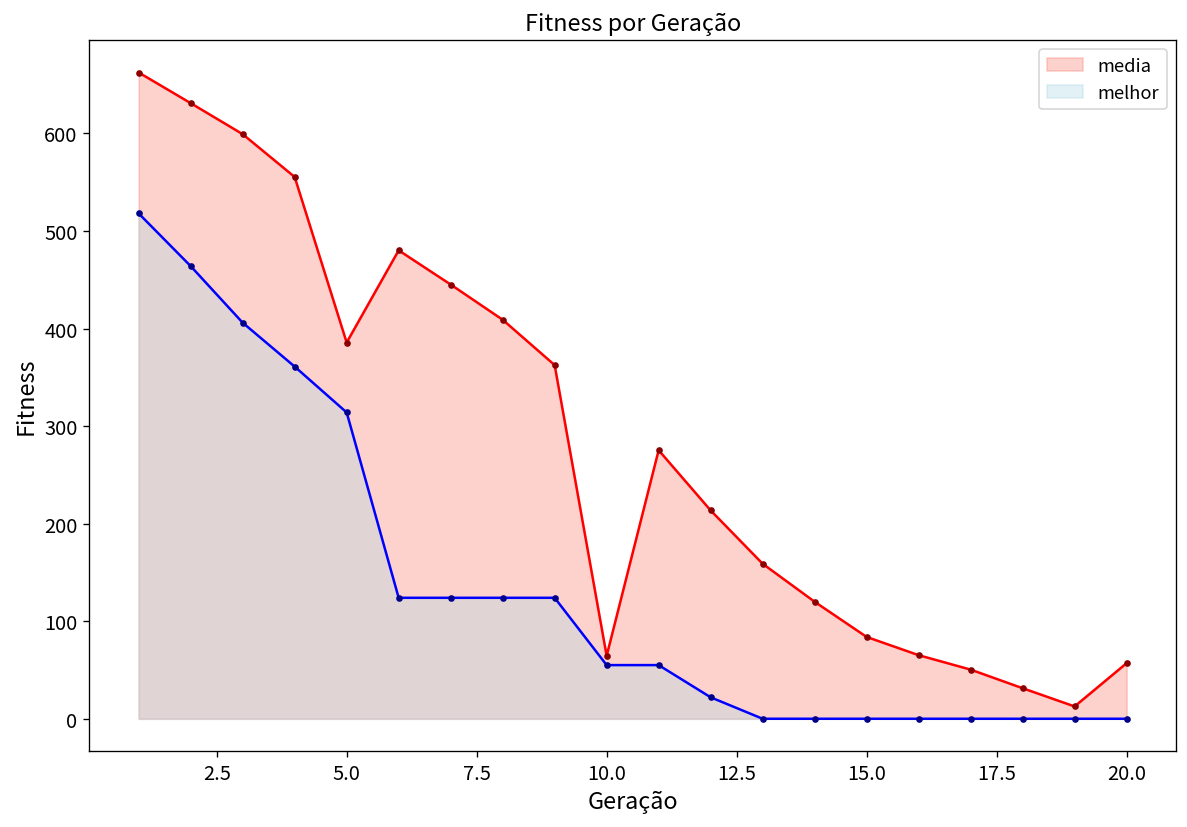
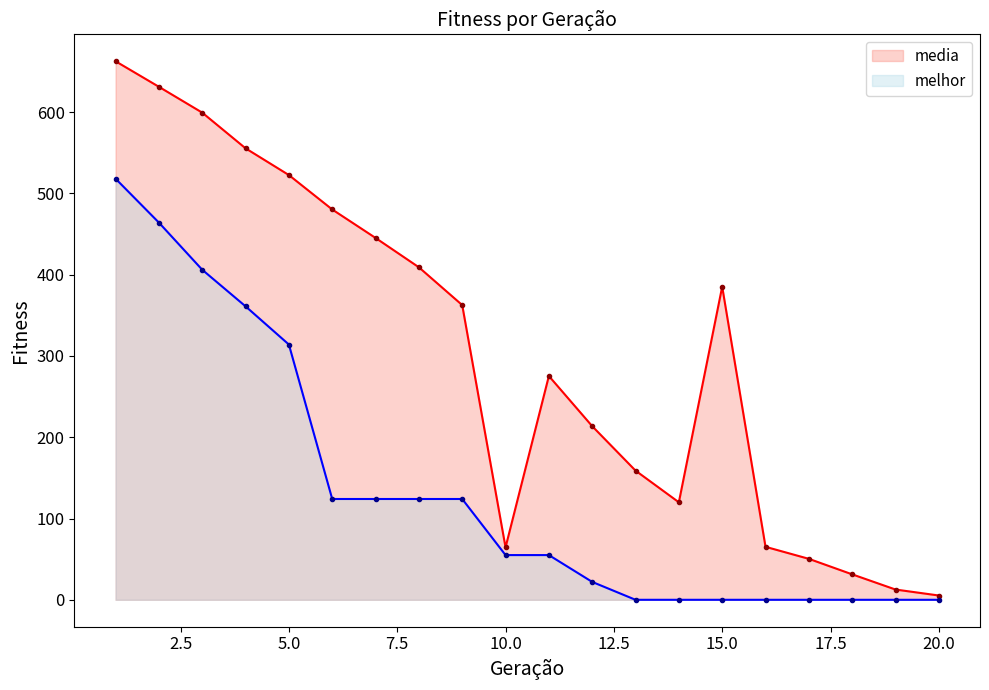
media, 5.0: 390 -> 520
media, 15.0: 80 -> 390
media, 20.0: 60 -> 10
